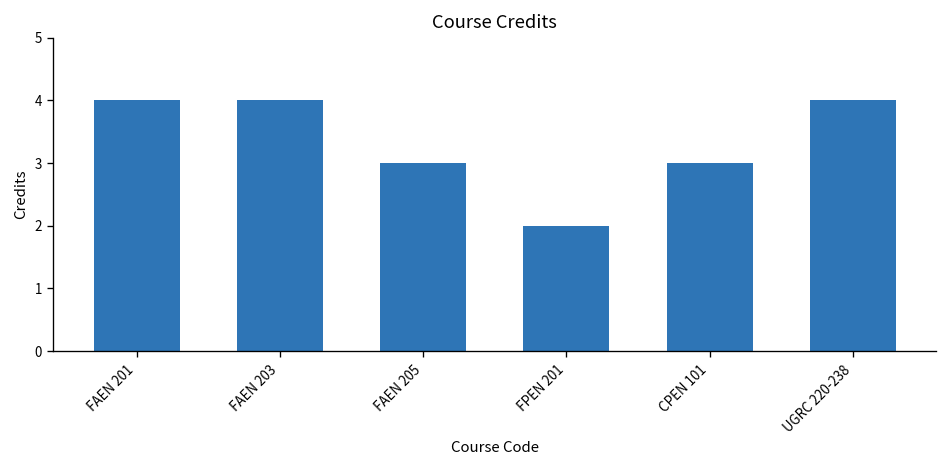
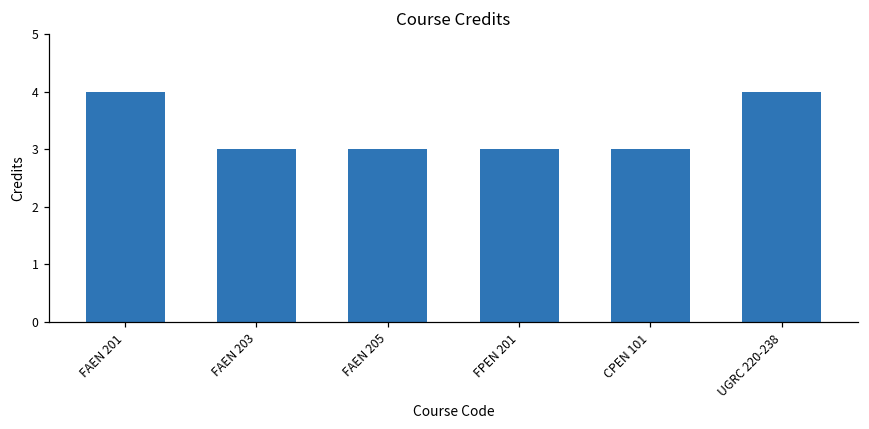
FAEN 203: 4 -> 3
FPEN 201: 2 -> 3
